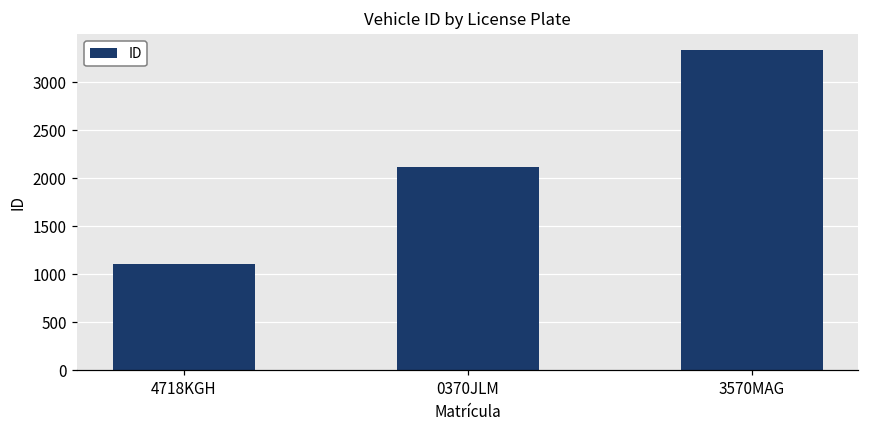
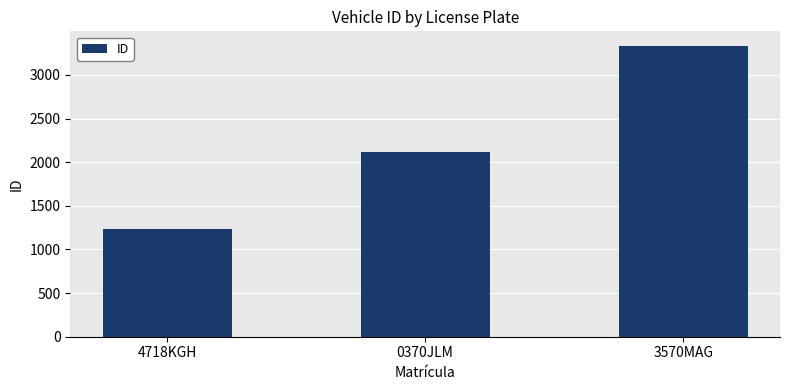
4718KGH: 1100 -> 1200
